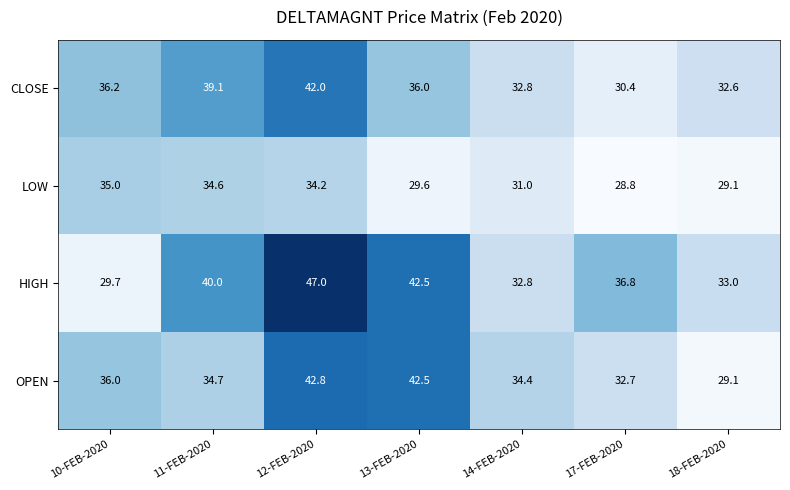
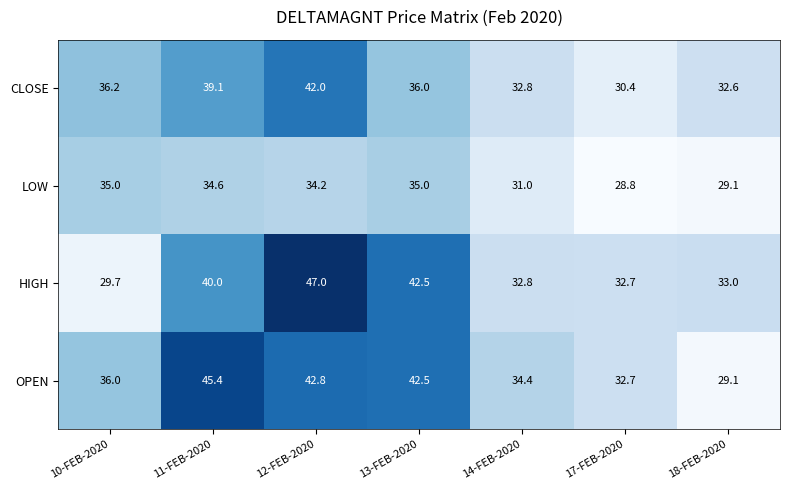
LOW, 13-FEB-2020: 29.6 -> 35.0
HIGH, 17-FEB-2020: 36.8 -> 32.7
OPEN, 11-FEB-2020: 34.7 -> 45.4
